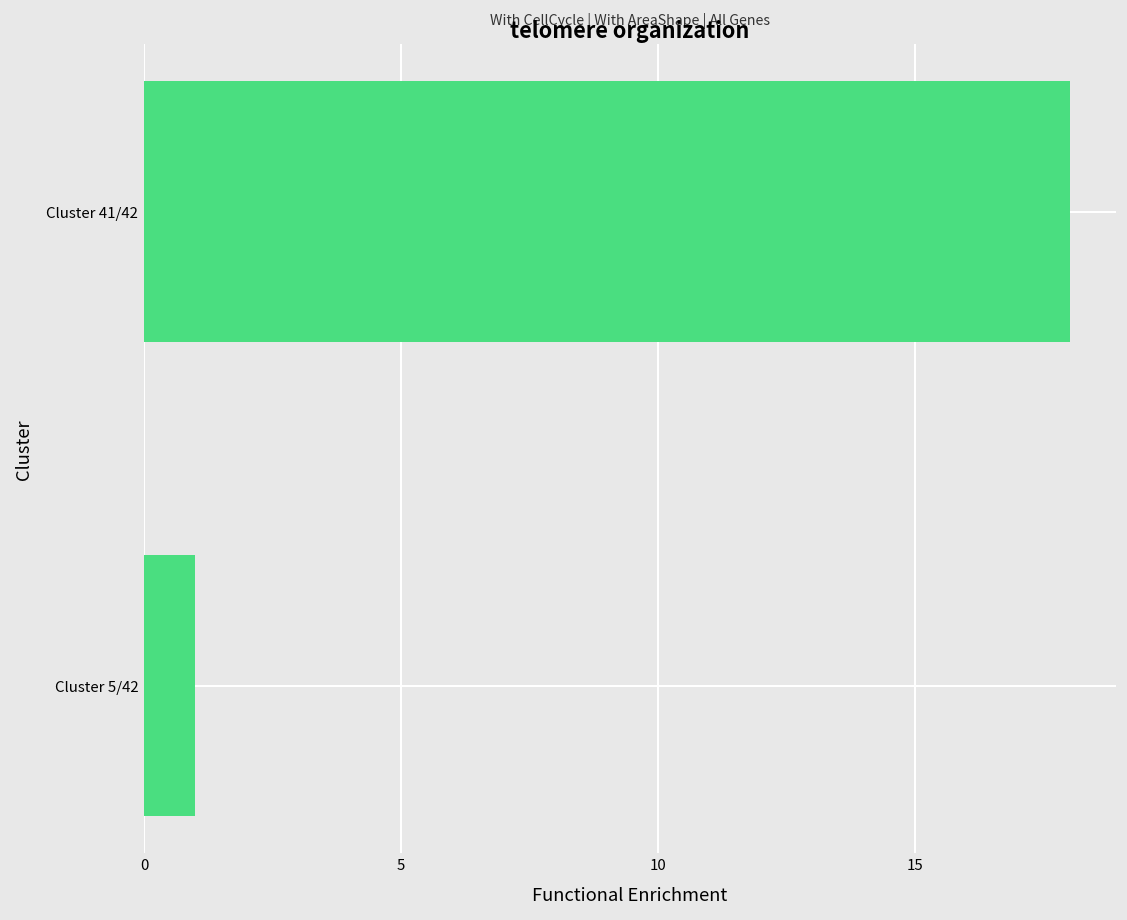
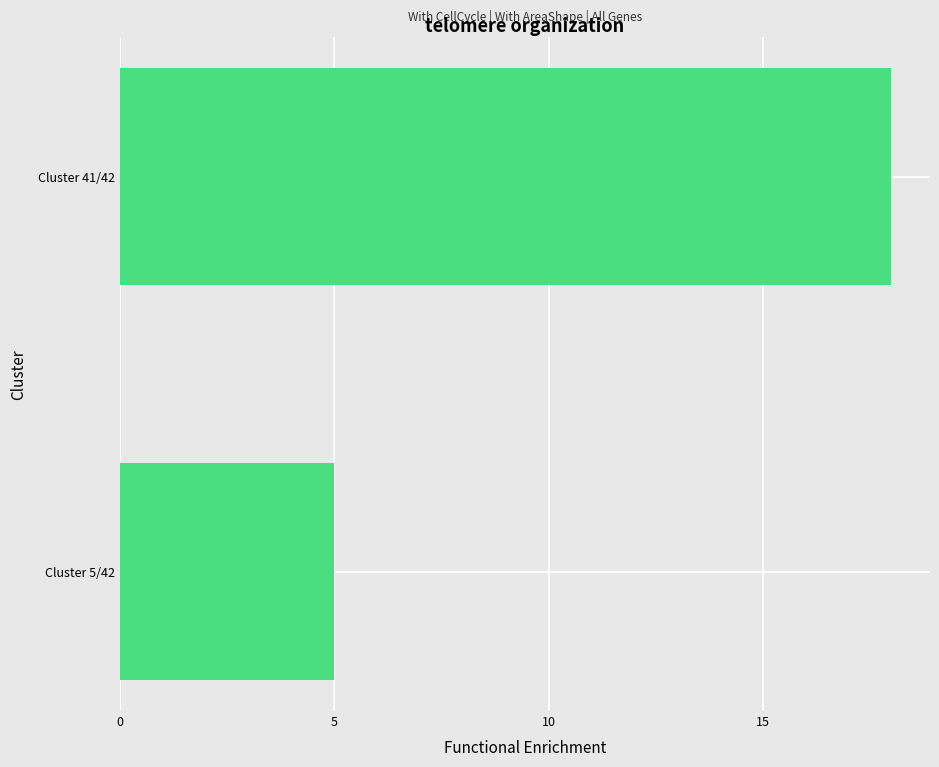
Cluster 5/42: 1 -> 5
